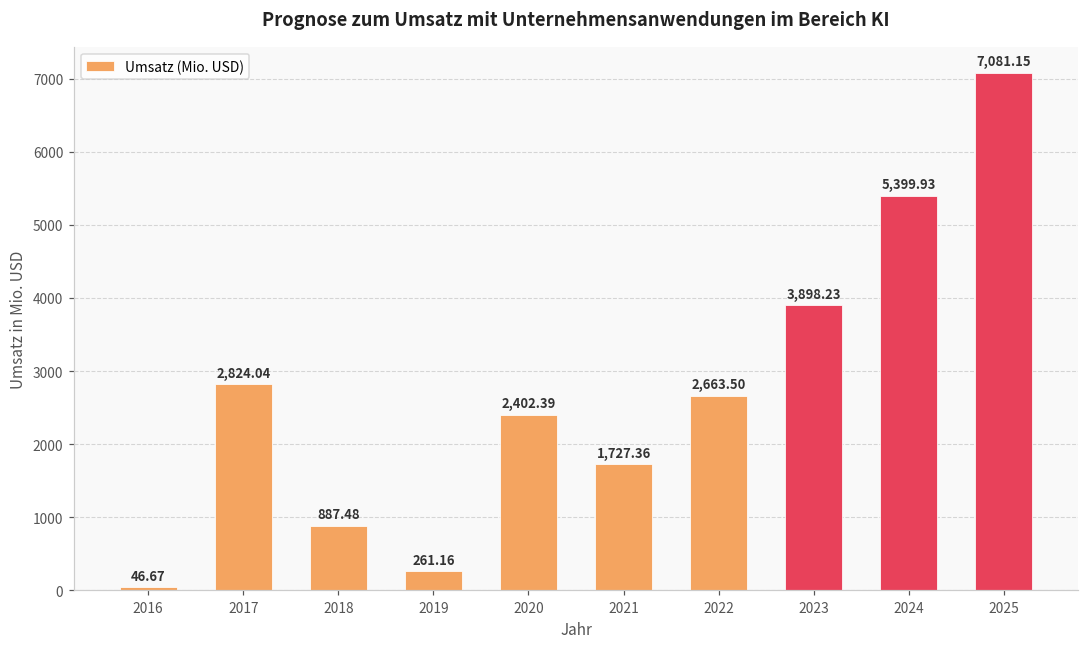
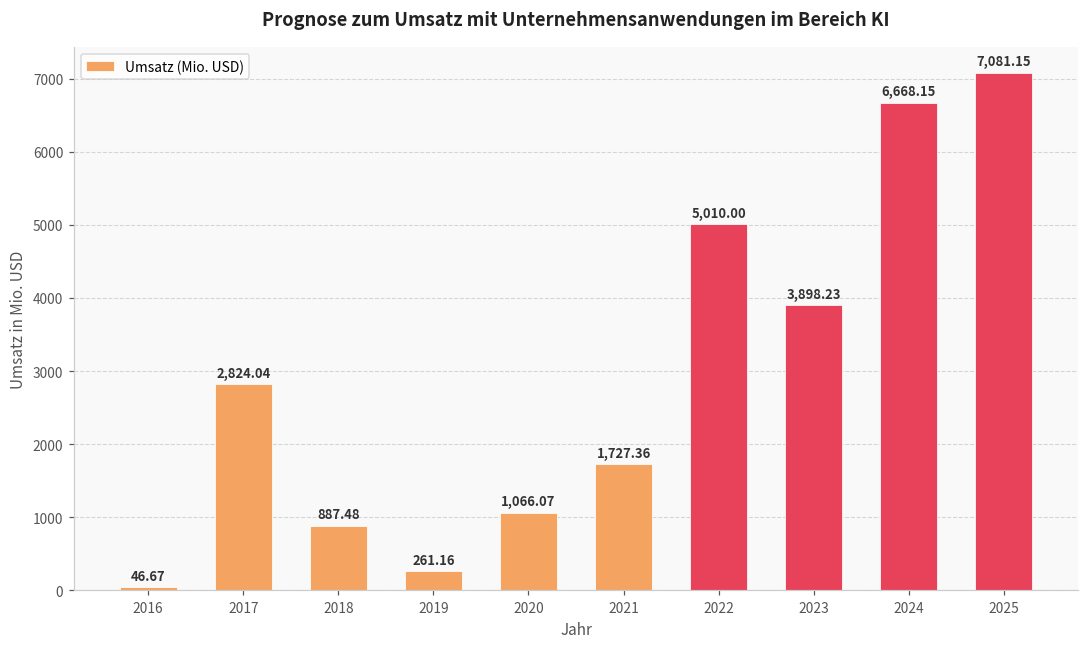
2020: 2,402.39 -> 1,066.07
2022: 2,663.50 -> 5,010.00
2024: 5,399.93 -> 6,668.15
